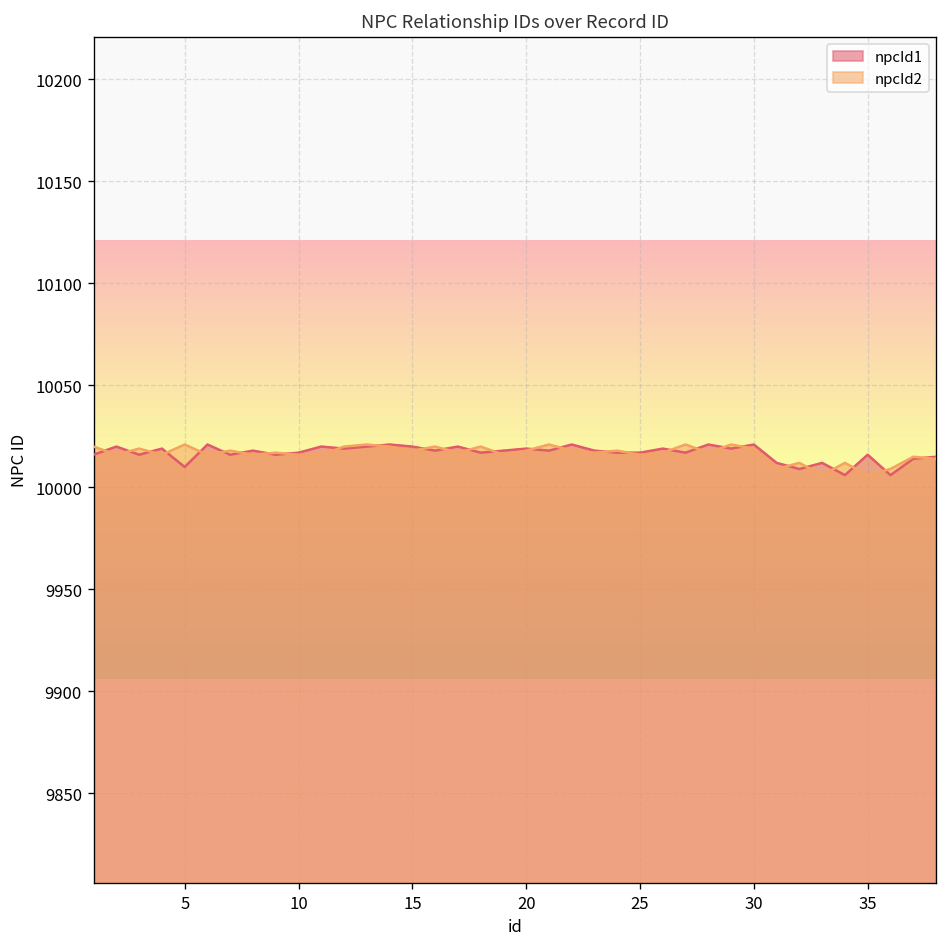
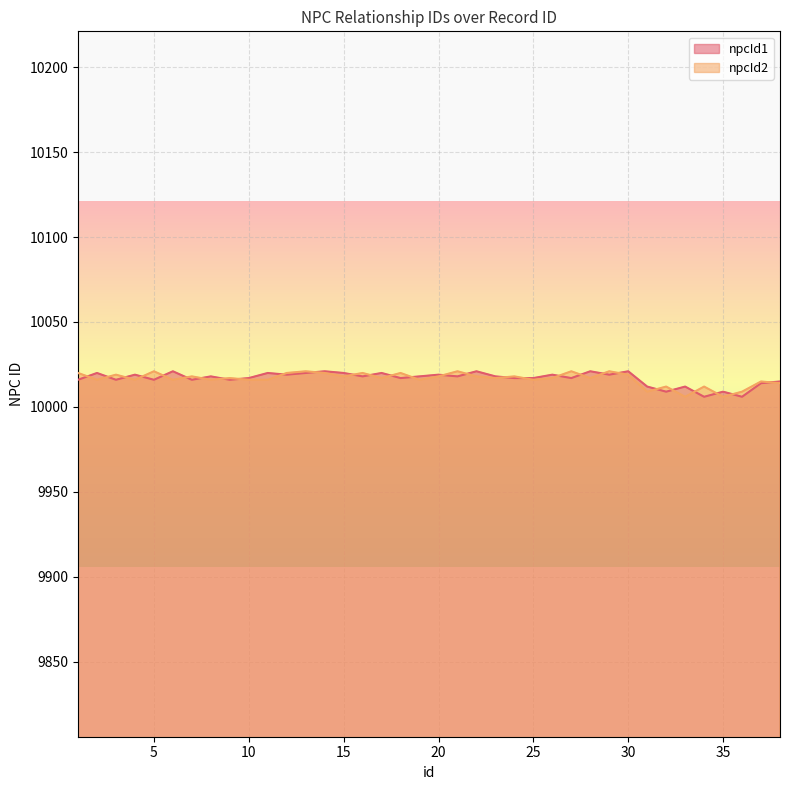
npcId1, 5: 10010 -> 10016
npcId1, 35: 10016 -> 10009
